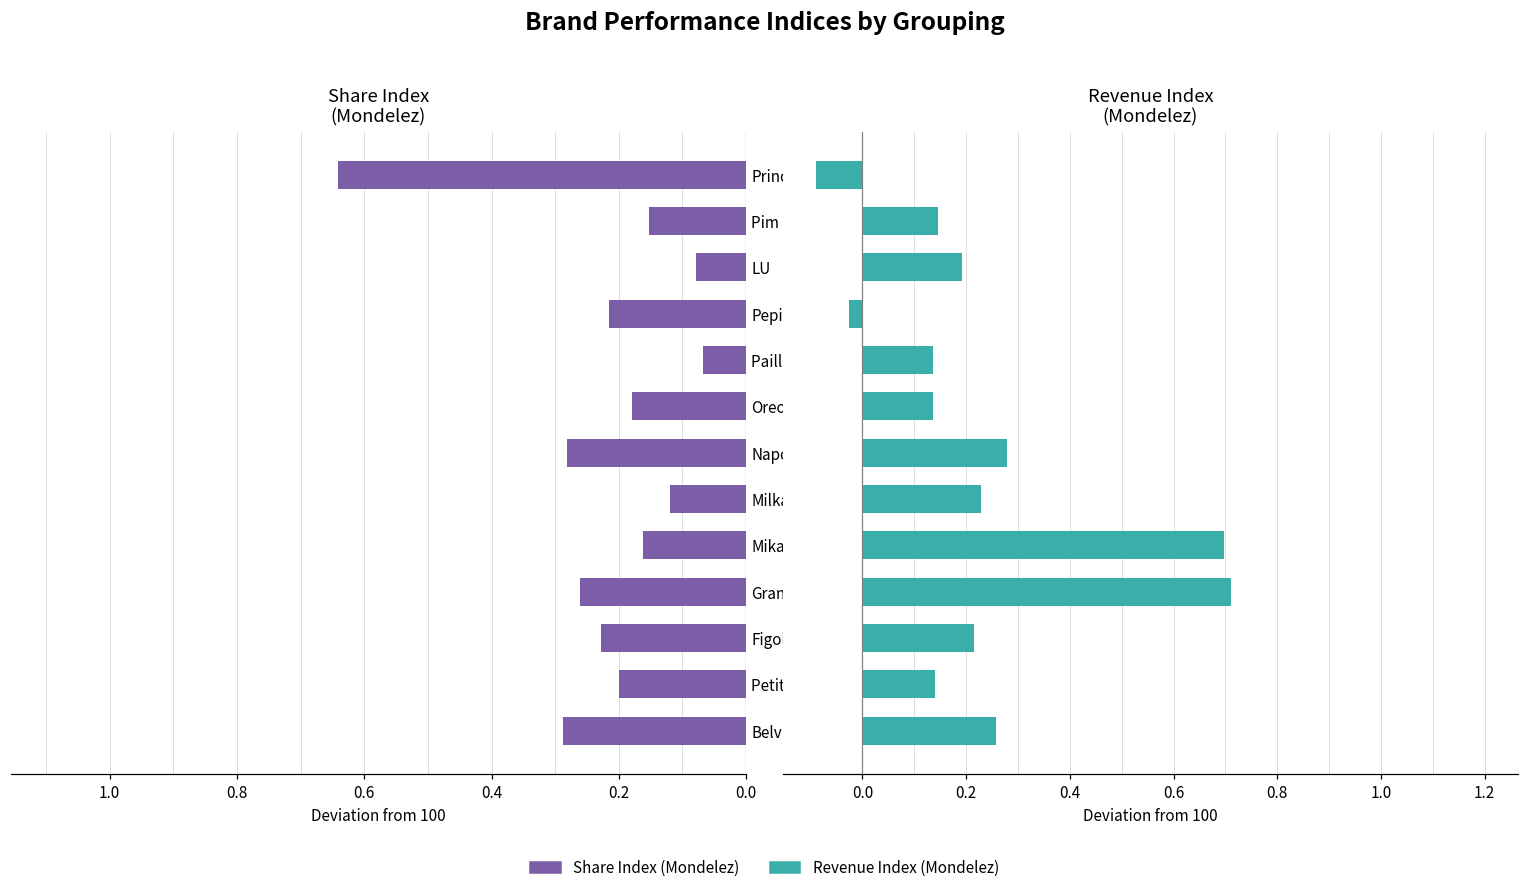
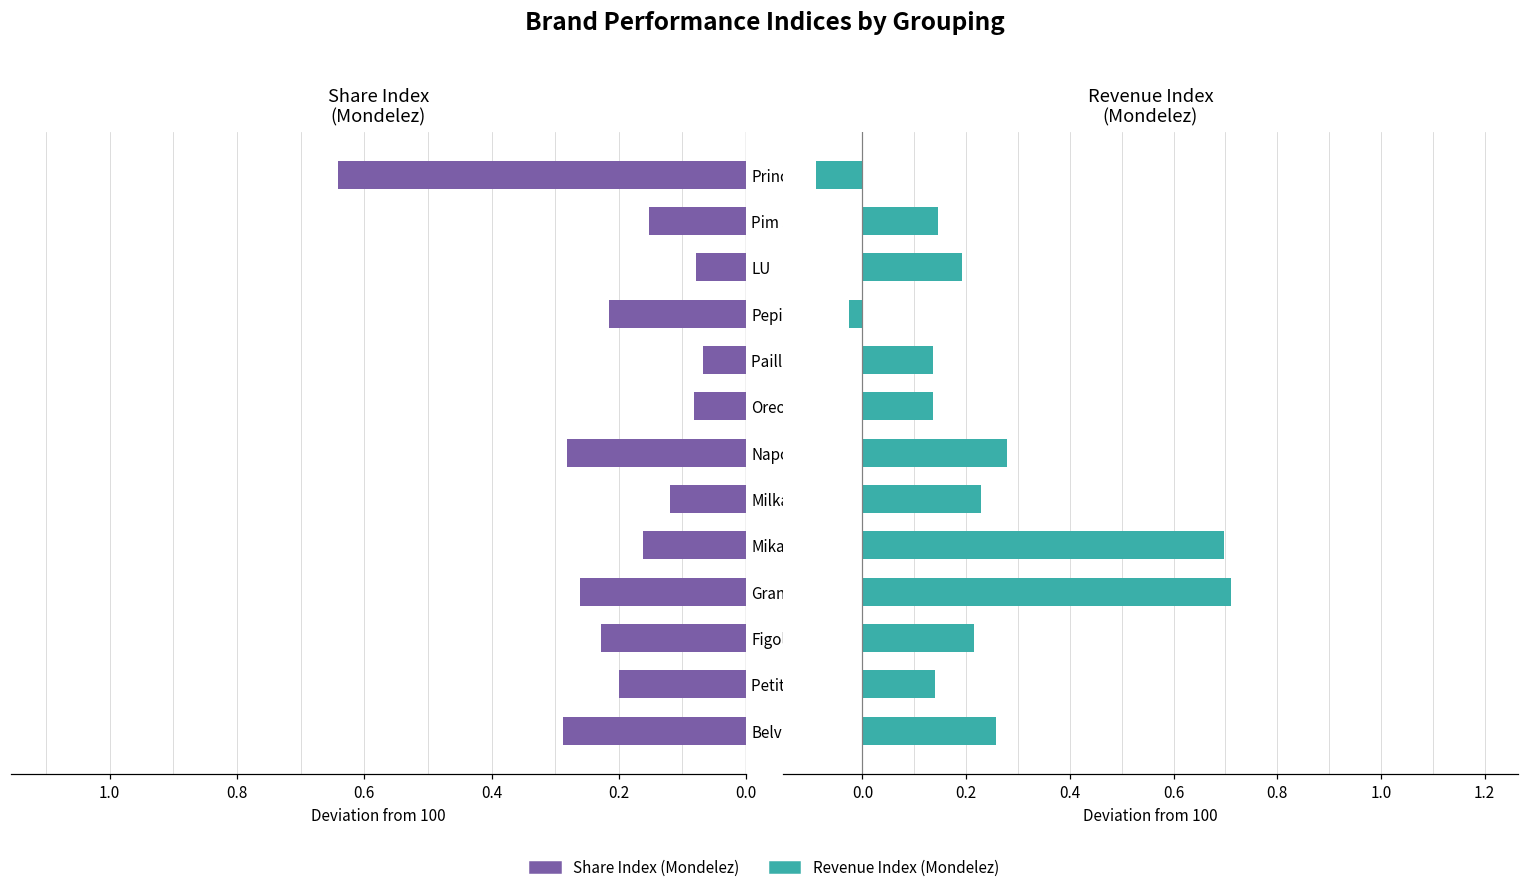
Share Index (Mondelez), Oreo: 0.18 -> 0.08
